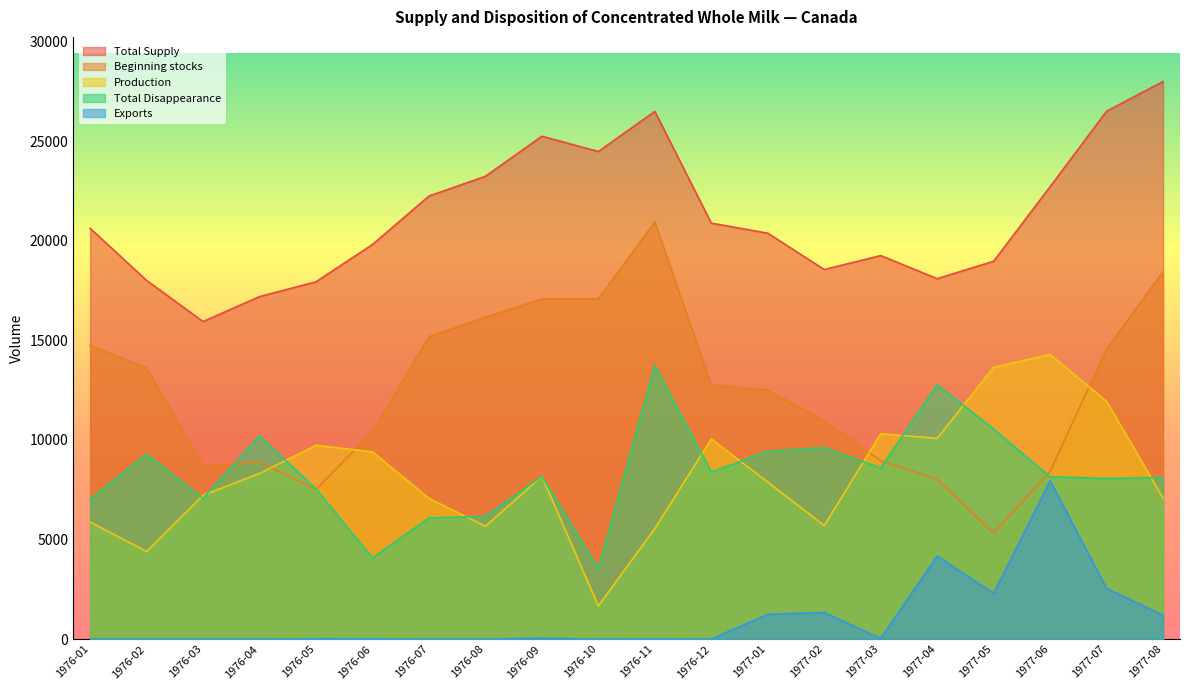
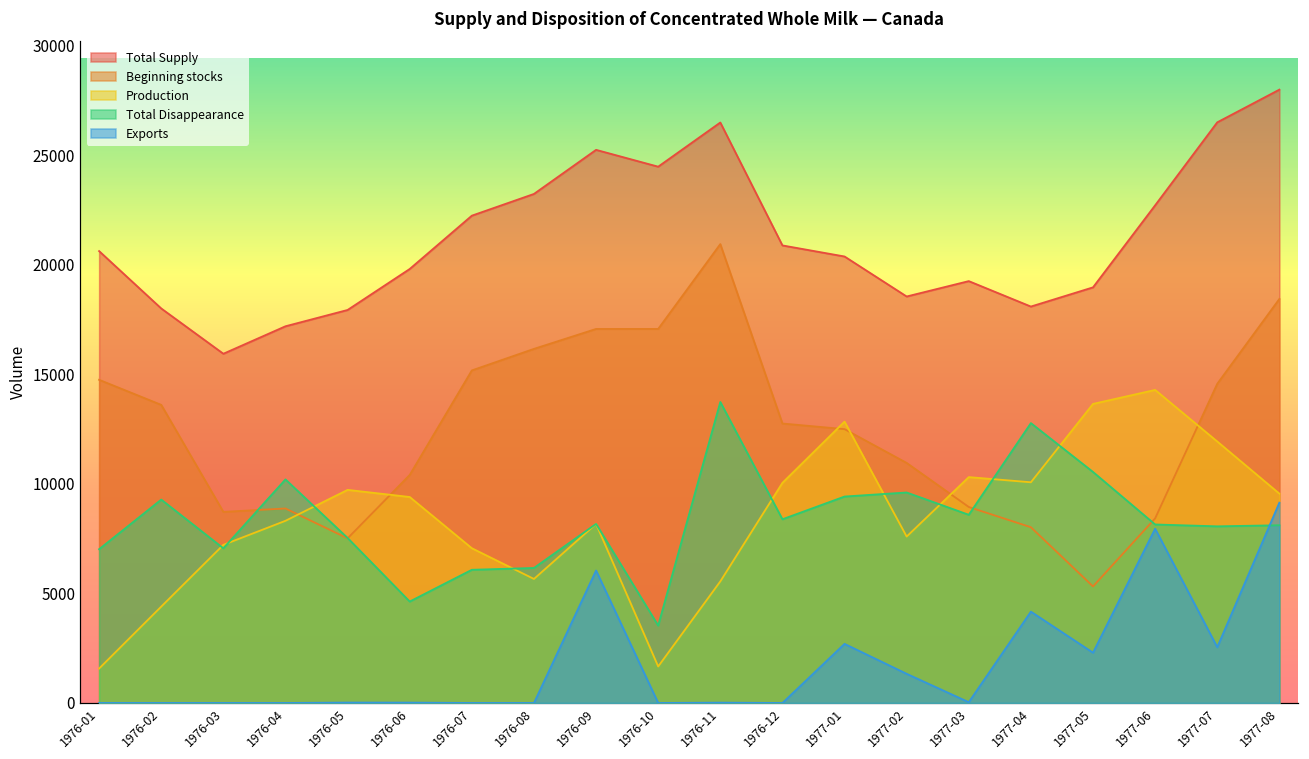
Production, 1976-01: 5900 -> 1600
Total Disappearance, 1976-06: 4100 -> 4600
Exports, 1976-09: 0 -> 6000
Production, 1977-01: 7900 -> 12800
Exports, 1977-01: 1200 -> 2700
Production, 1977-02: 5700 -> 7600
Production, 1977-08: 7100 -> 9600
Exports, 1977-08: 1200 -> 9100
